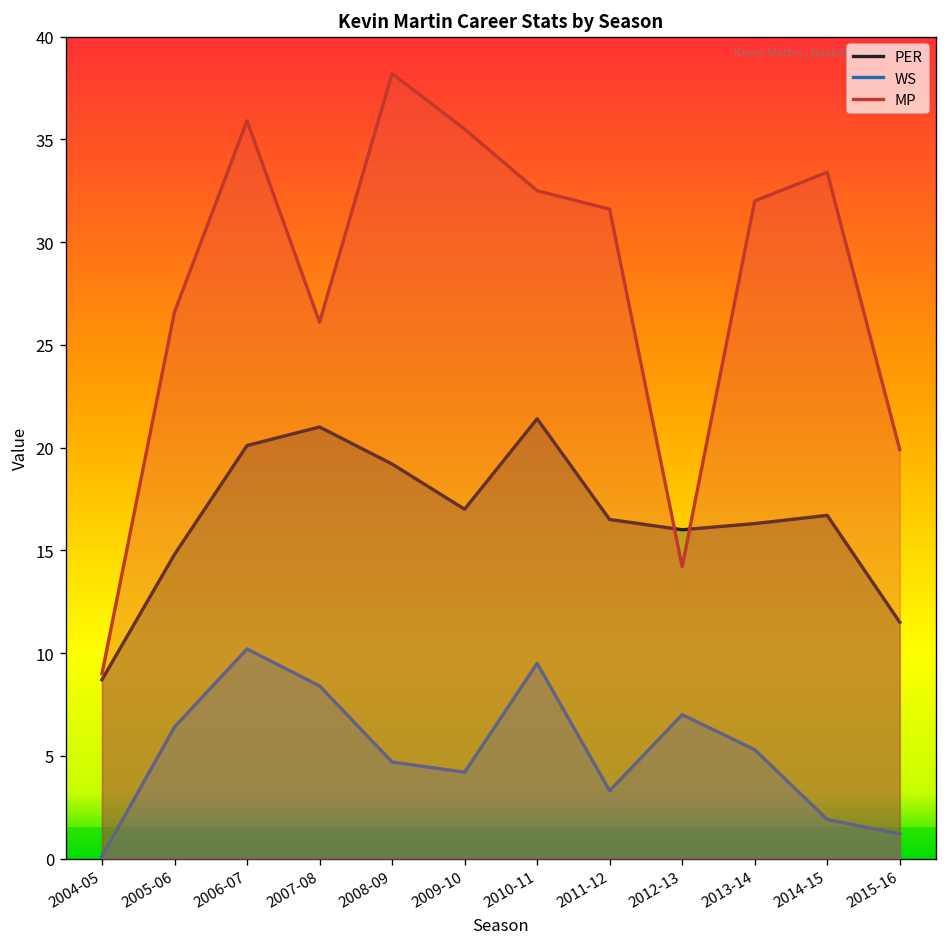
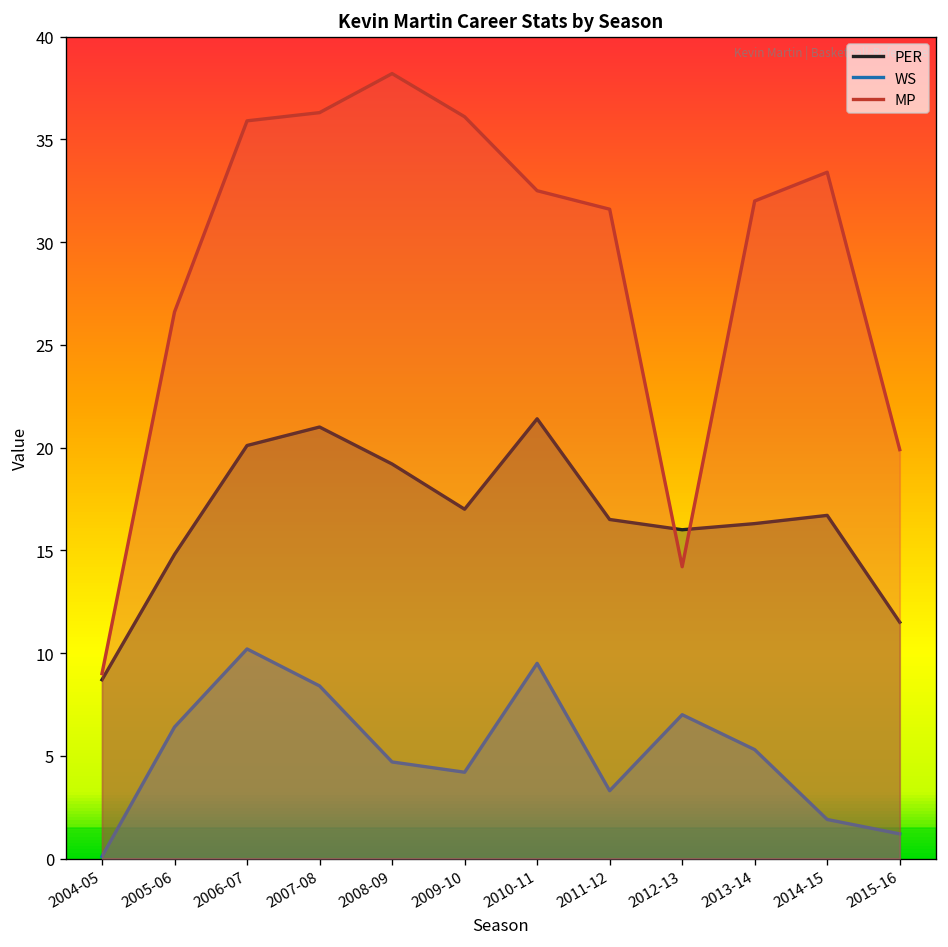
MP, 2007-08: 26.1 -> 36.3
MP, 2009-10: 35.5 -> 36.1
